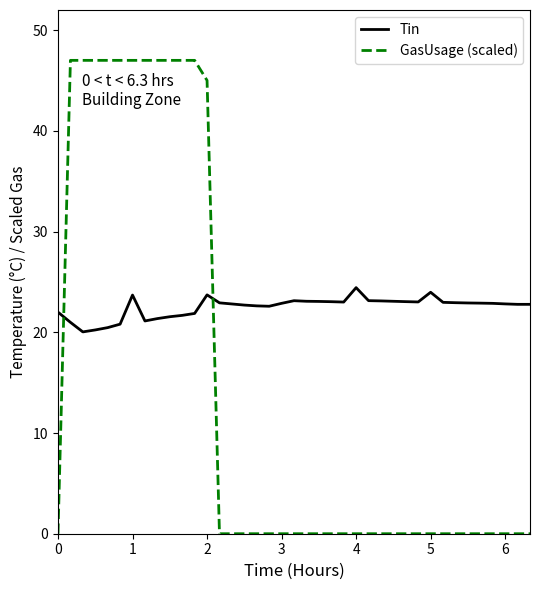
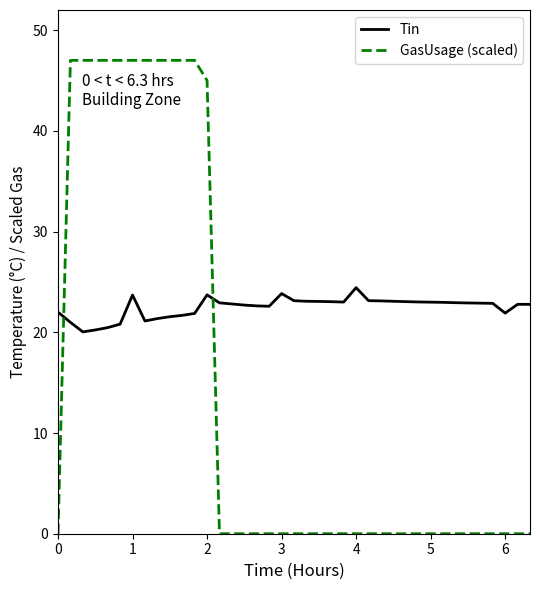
Tin, 3: 22.9 -> 23.8
Tin, 5: 24.0 -> 23.0
Tin, 6: 22.8 -> 21.9
